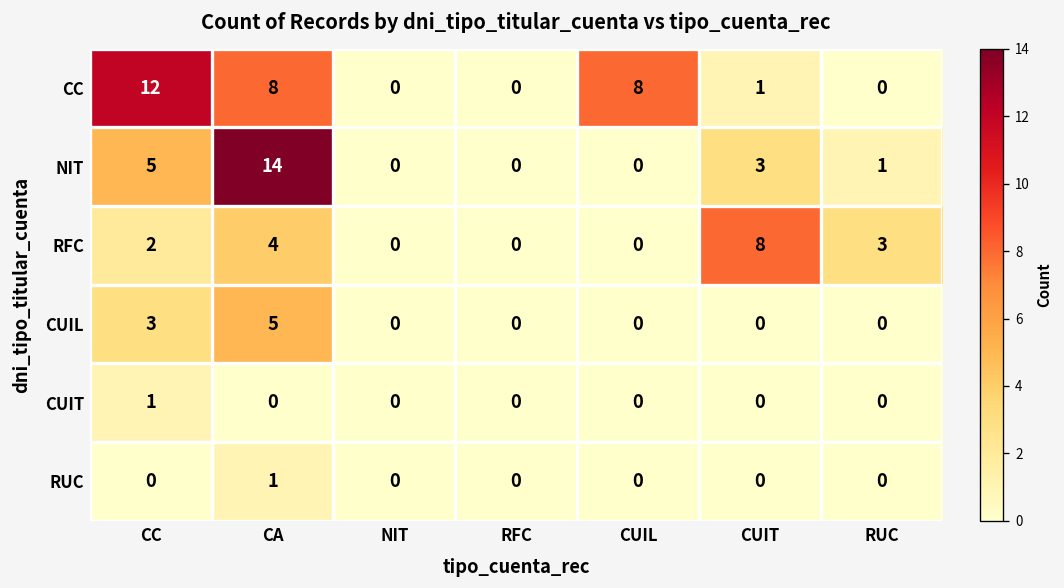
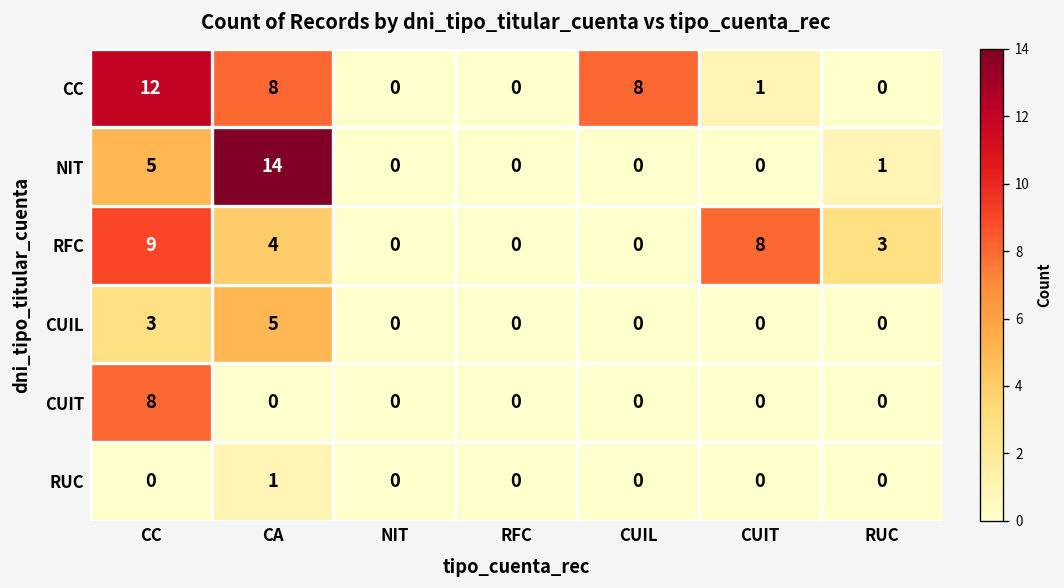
NIT, CUIT: 3 -> 0
RFC, CC: 2 -> 9
CUIT, CC: 1 -> 8
